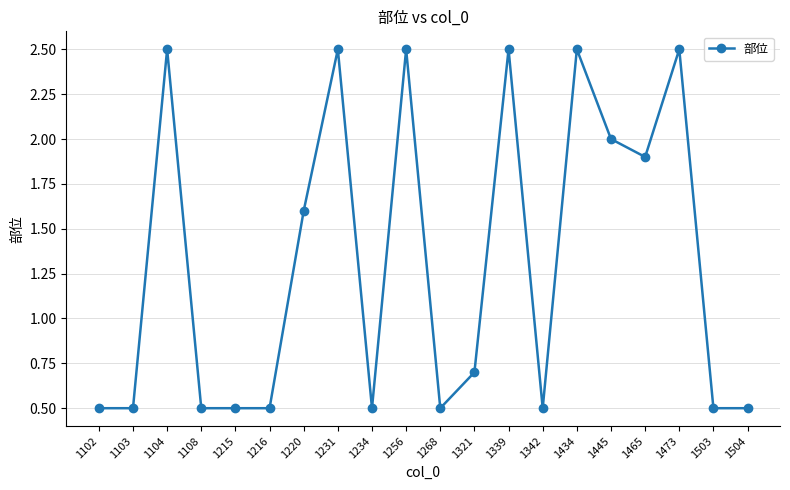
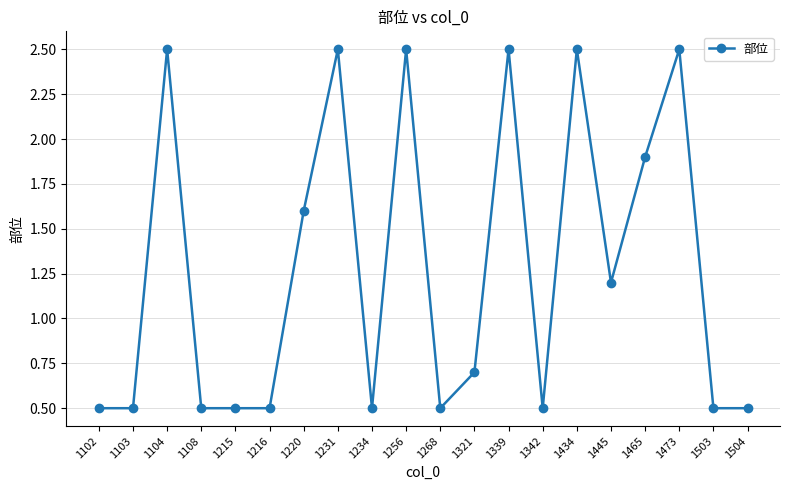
1445: 2.0 -> 1.2
